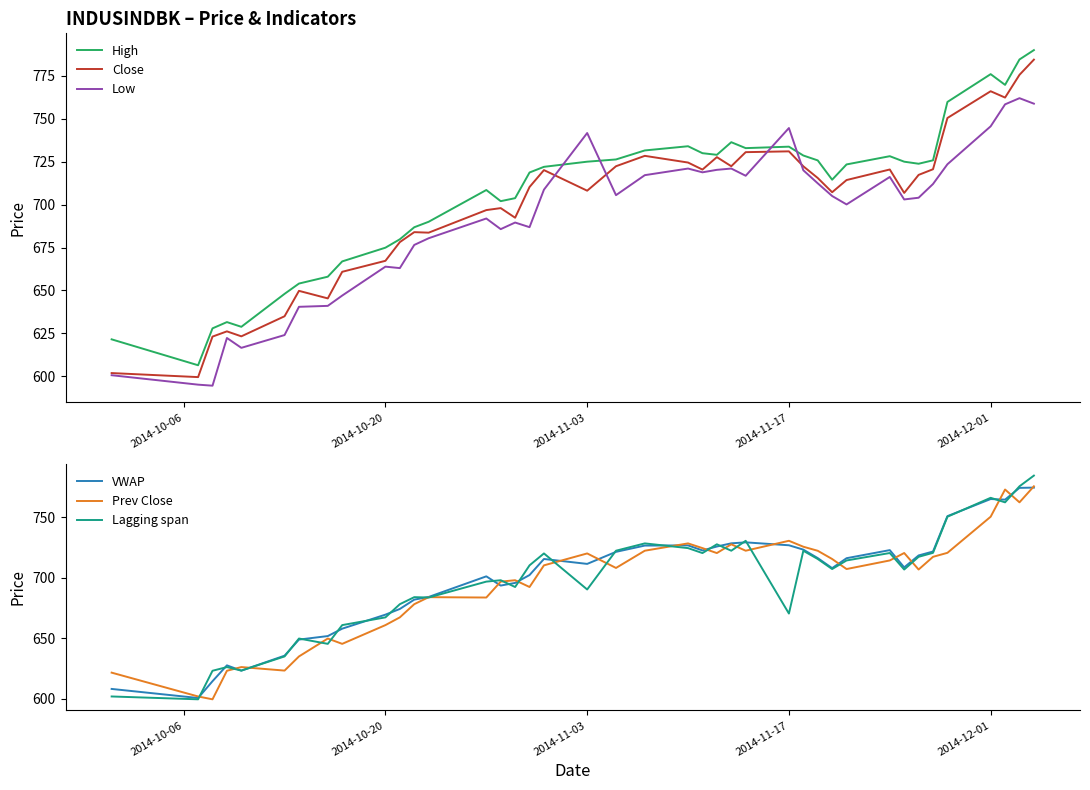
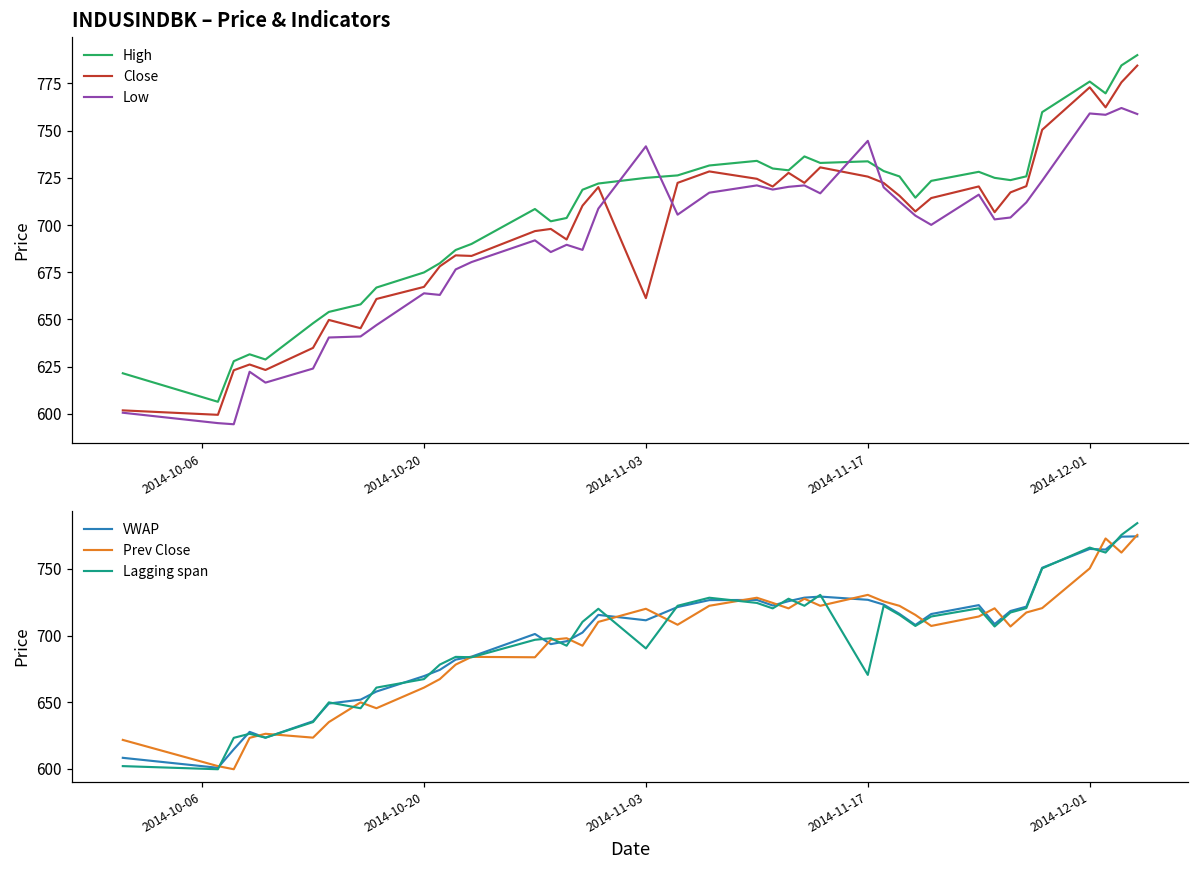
INDUSINDBK – Price & Indicators, Close, 2014-11-03: 708 -> 661
INDUSINDBK – Price & Indicators, Close, 2014-11-17: 731 -> 726
INDUSINDBK – Price & Indicators, Close, 2014-12-01: 766 -> 773
INDUSINDBK – Price & Indicators, Low, 2014-12-01: 746 -> 759
